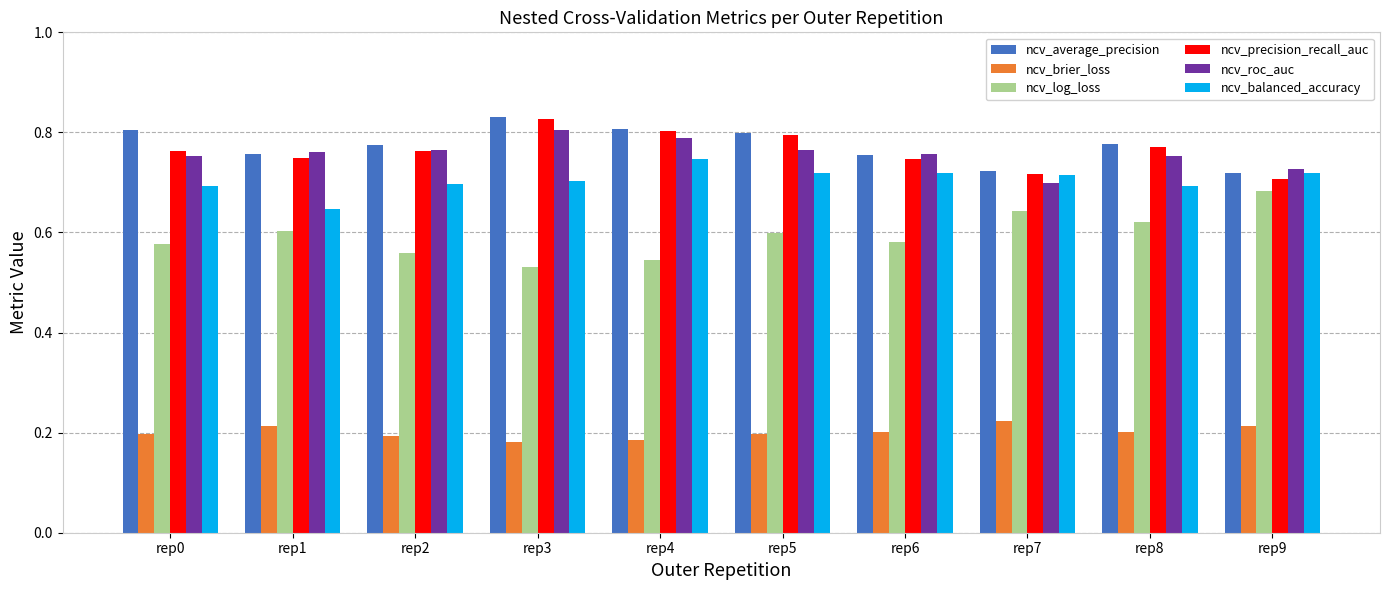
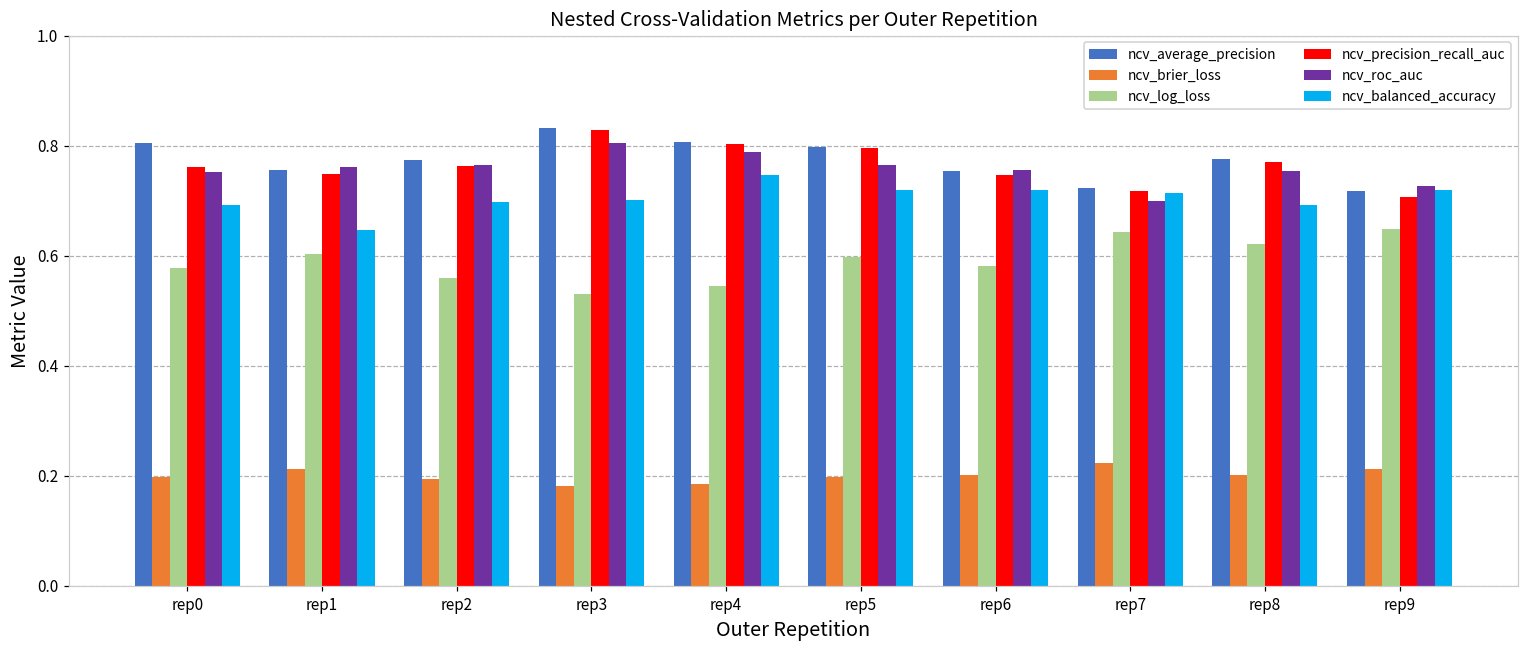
ncv_log_loss, rep9: 0.68 -> 0.65
